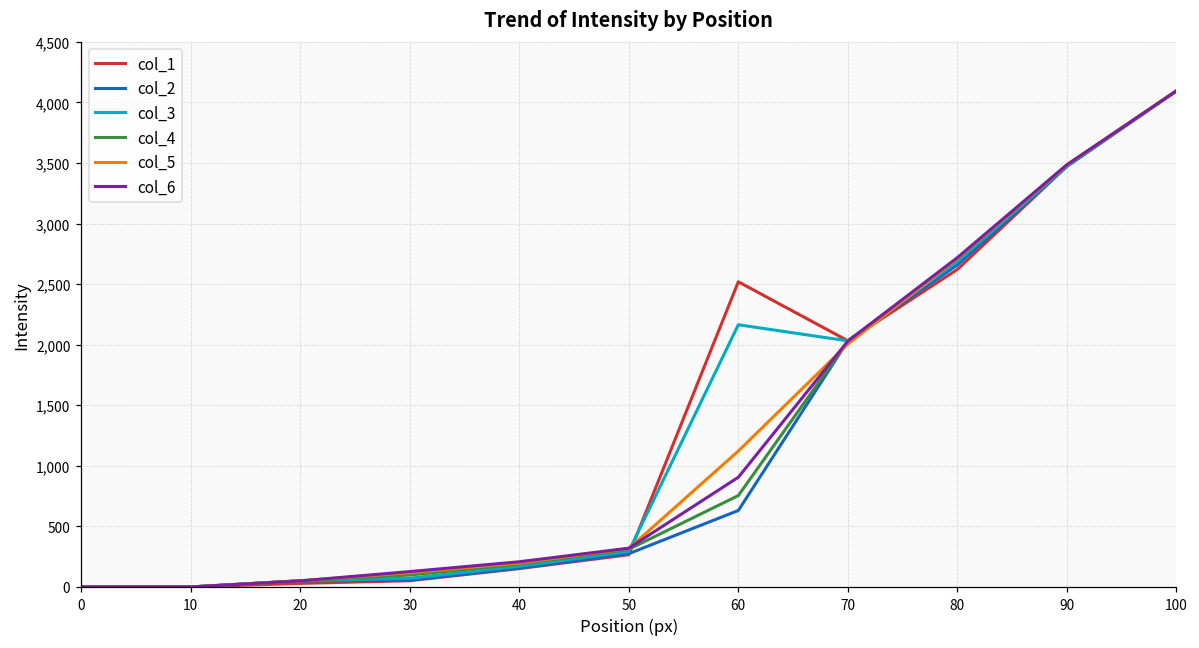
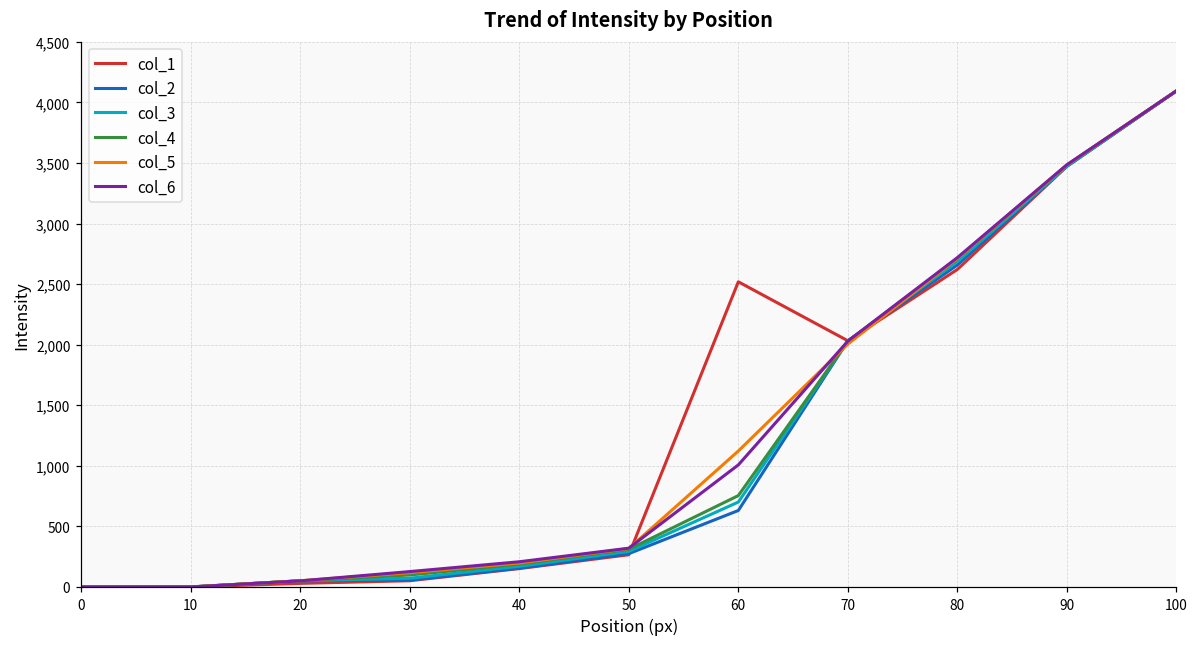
col_3, 60: 2,160 -> 700
col_6, 60: 910 -> 1,010
